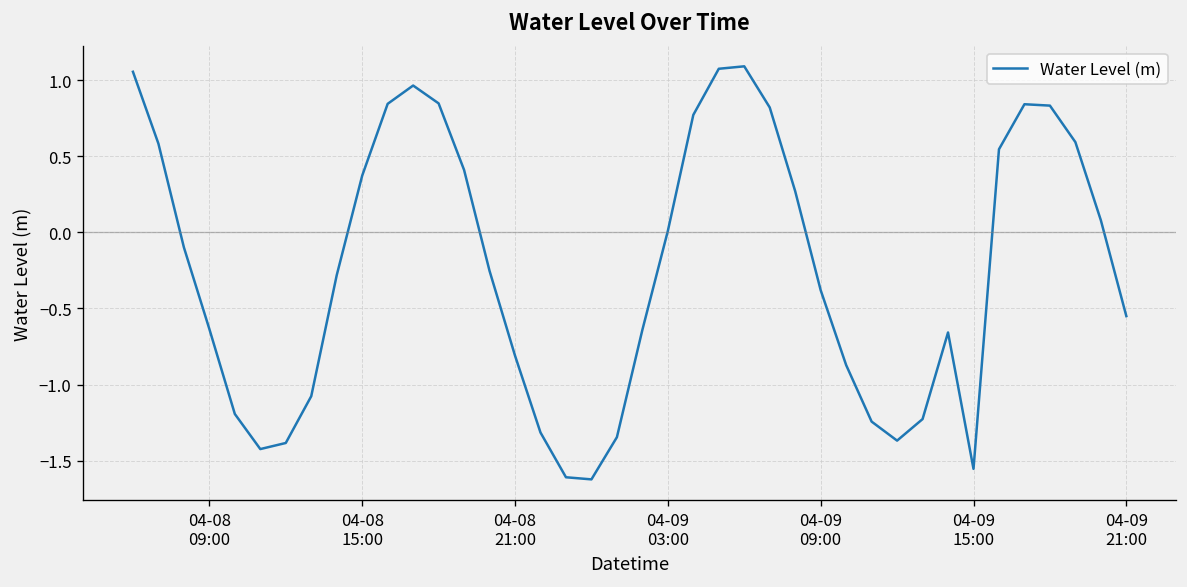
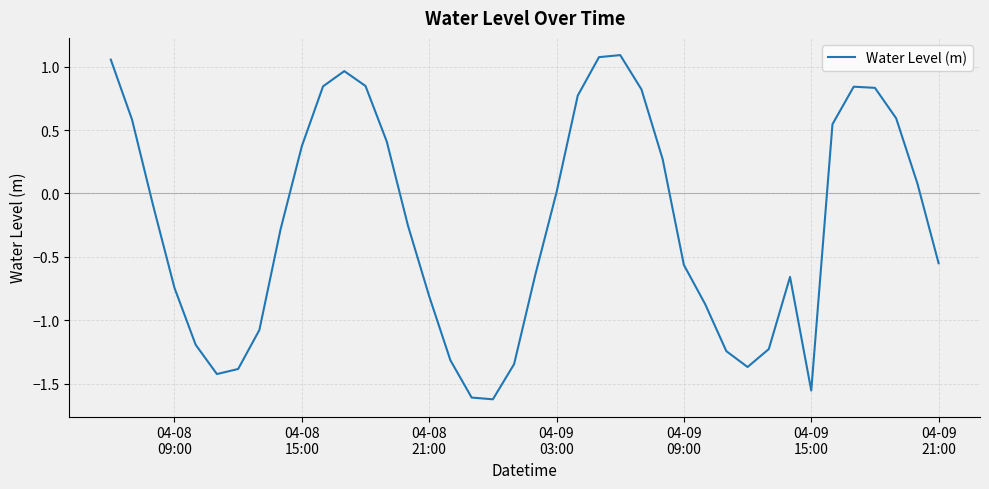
04-08 09:00: -0.64 -> -0.74
04-09 09:00: -0.38 -> -0.56
